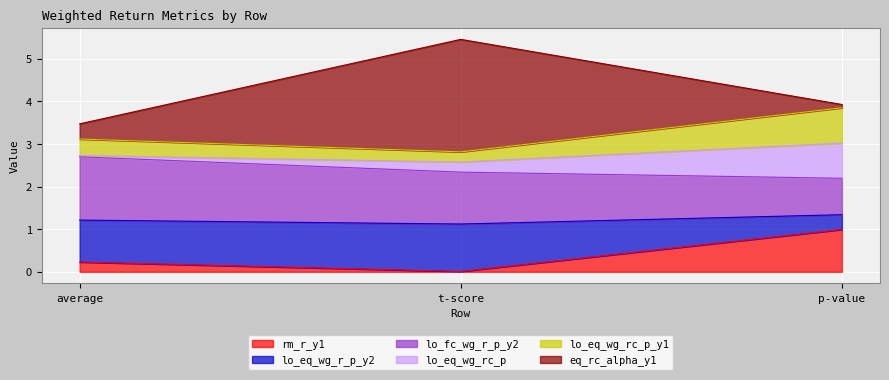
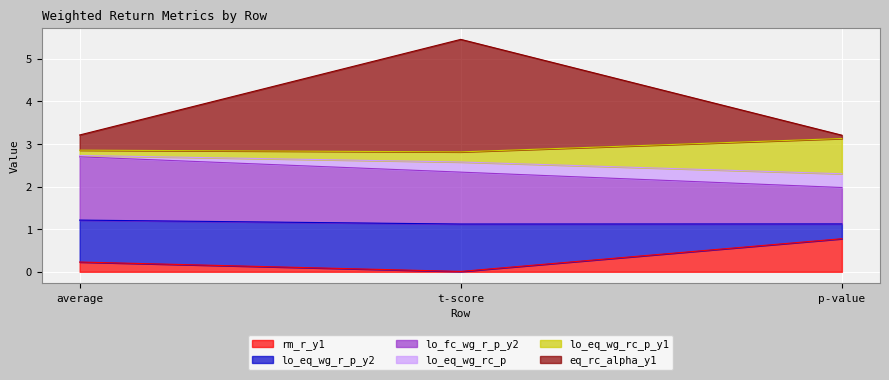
lo_eq_wg_rc_p_y1, average: 0.4 -> 0.1
rm_r_y1, p-value: 1.0 -> 0.8
lo_eq_wg_rc_p, p-value: 0.8 -> 0.3
